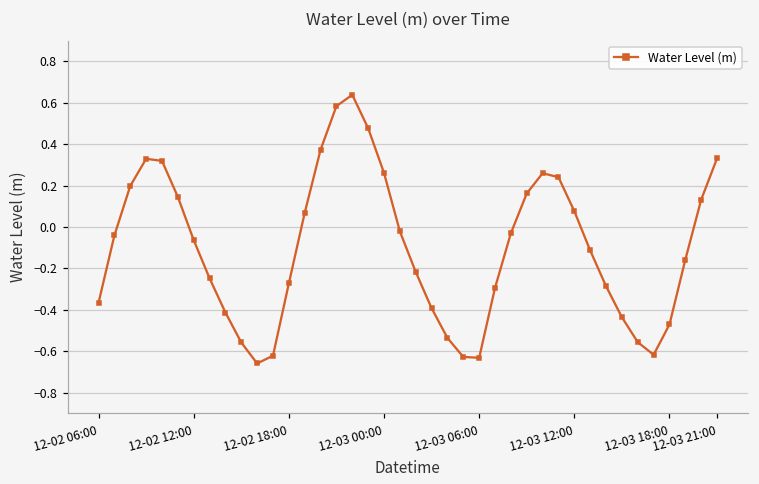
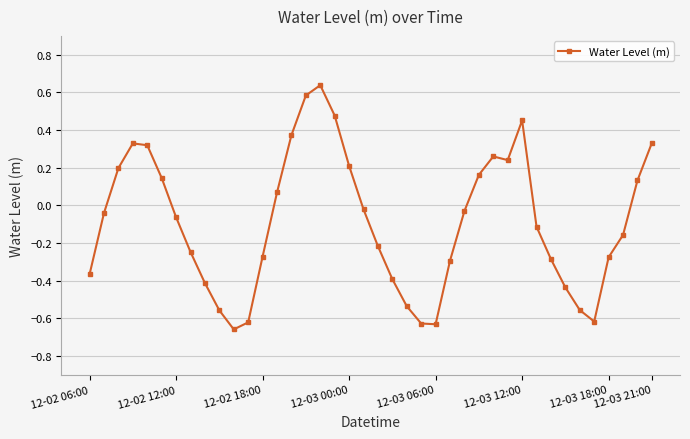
12-03 00:00: 0.26 -> 0.21
12-03 12:00: 0.08 -> 0.45
12-03 18:00: -0.47 -> -0.28
